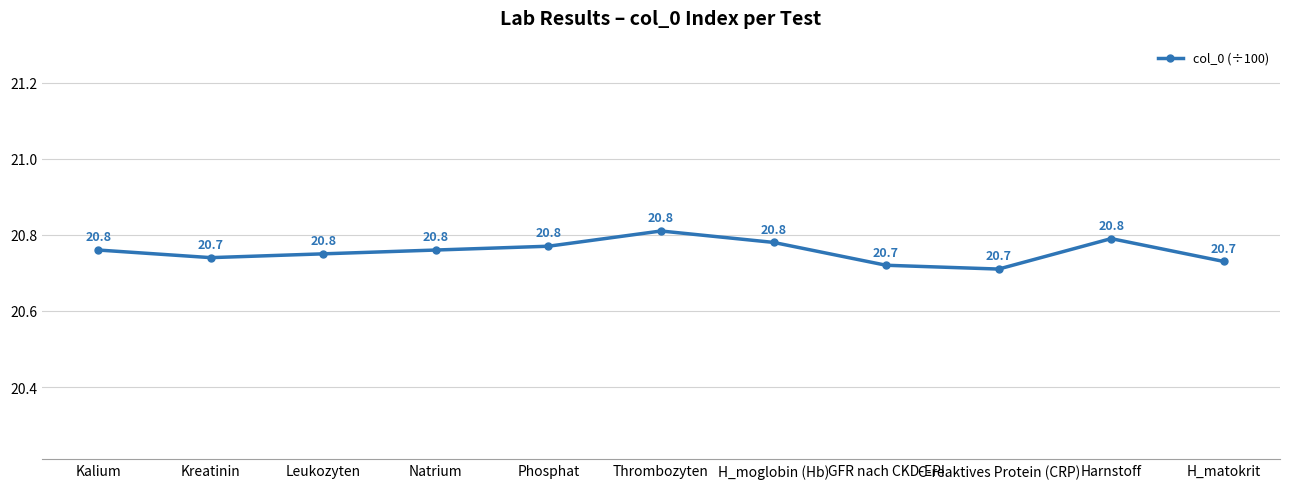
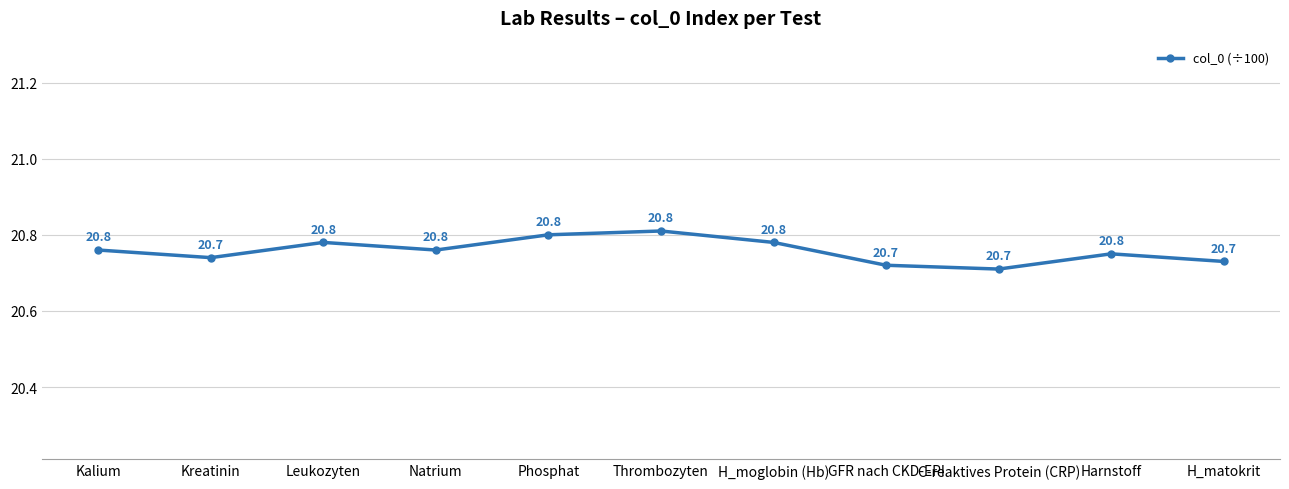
Leukozyten: 20.75 -> 20.78
Phosphat: 20.77 -> 20.80
Harnstoff: 20.79 -> 20.75
